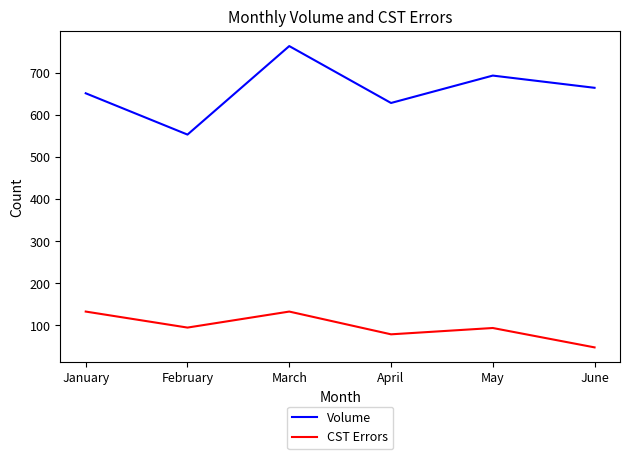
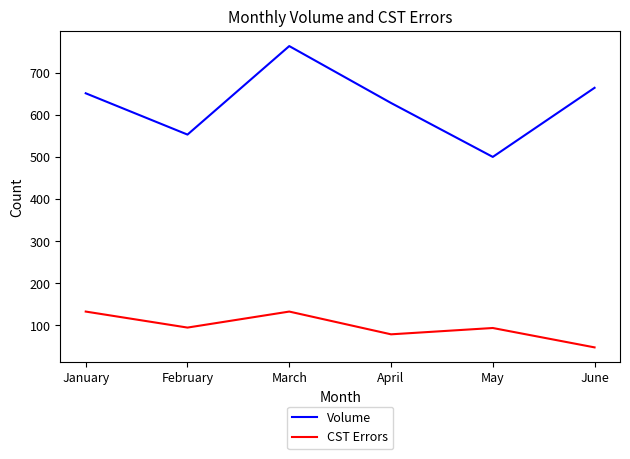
Volume, May: 690 -> 500
